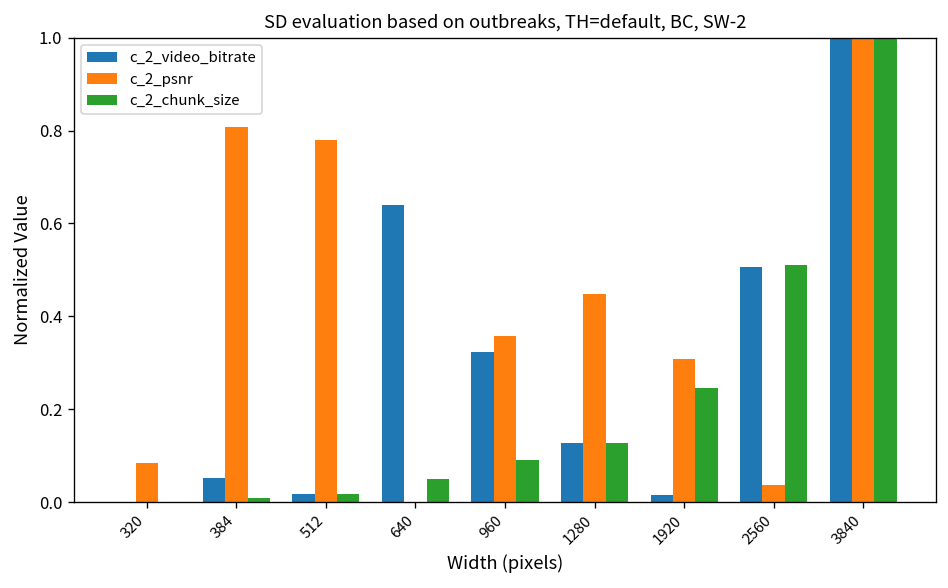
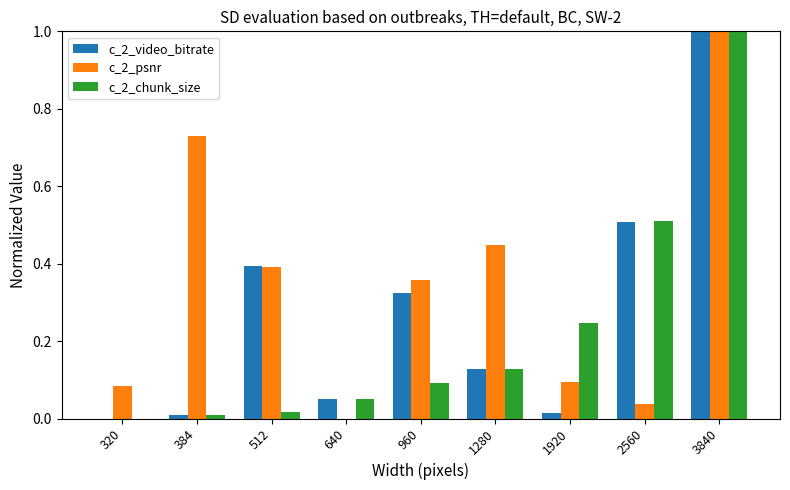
c_2_video_bitrate, 384: 0.05 -> 0.01
c_2_psnr, 384: 0.81 -> 0.73
c_2_video_bitrate, 512: 0.02 -> 0.39
c_2_psnr, 512: 0.78 -> 0.39
c_2_video_bitrate, 640: 0.64 -> 0.05
c_2_psnr, 1920: 0.31 -> 0.10
